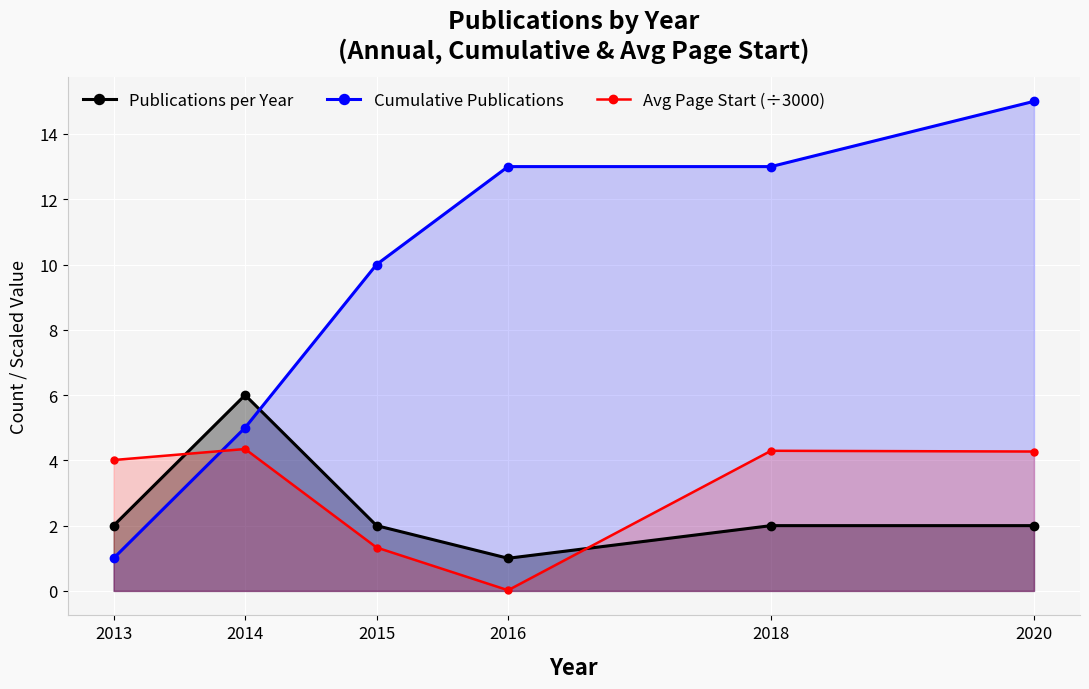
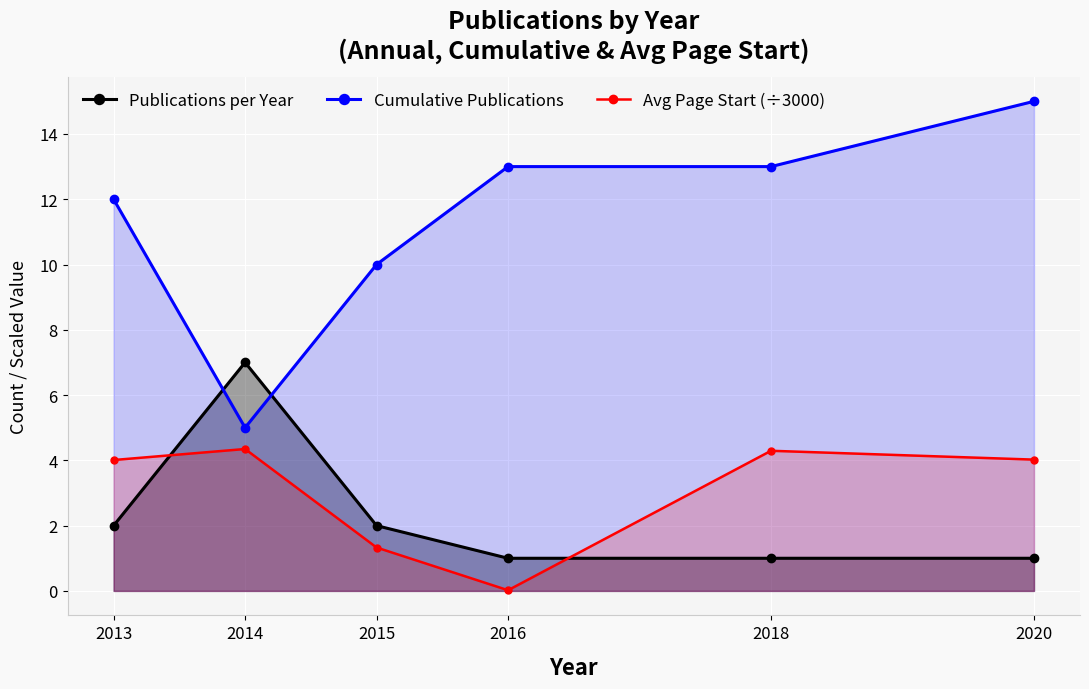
Cumulative Publications, 2013: 1 -> 12
Publications per Year, 2014: 6 -> 7
Publications per Year, 2018: 2 -> 1
Publications per Year, 2020: 2 -> 1
Avg Page Start (÷3000), 2020: 4.3 -> 4.0
